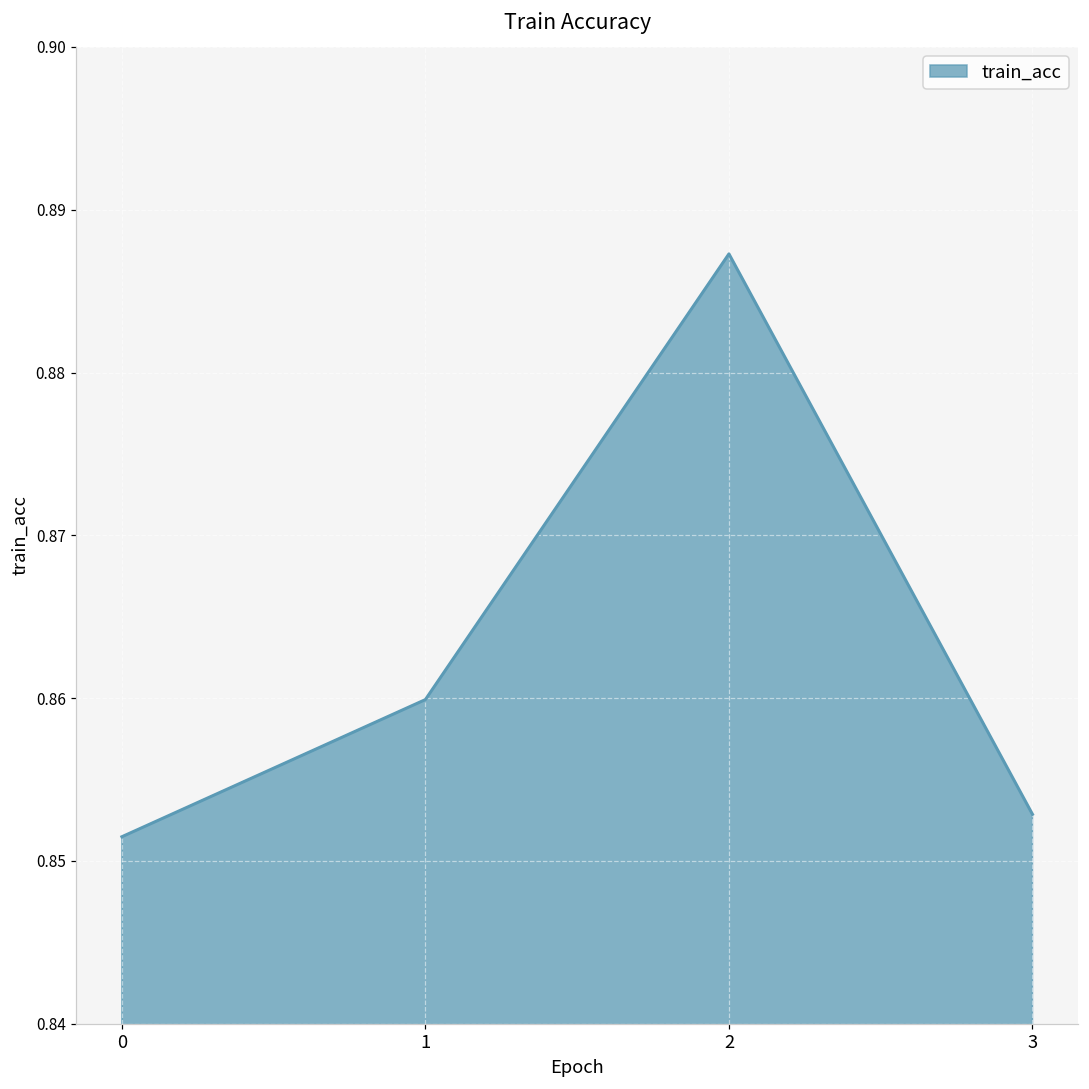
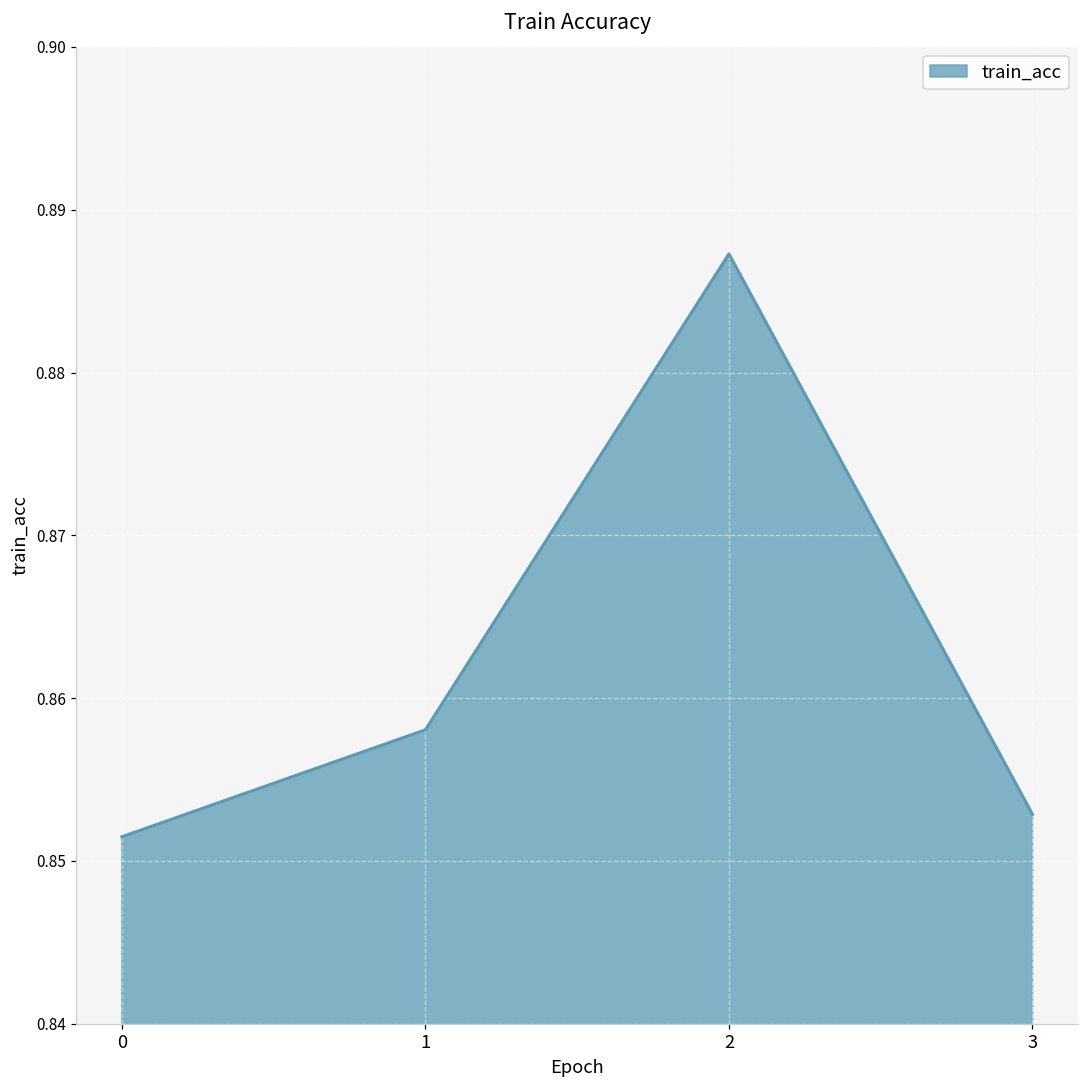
1: 0.8599 -> 0.8581
